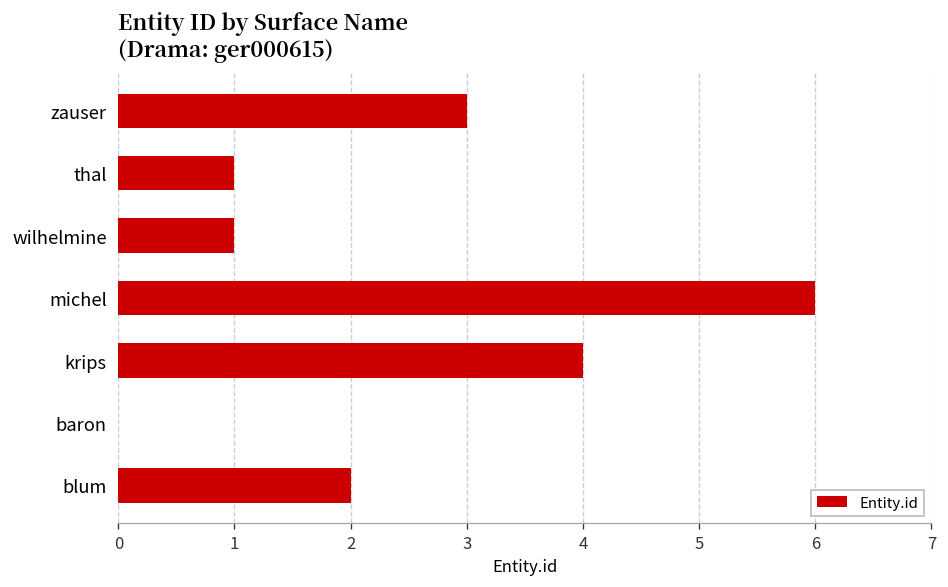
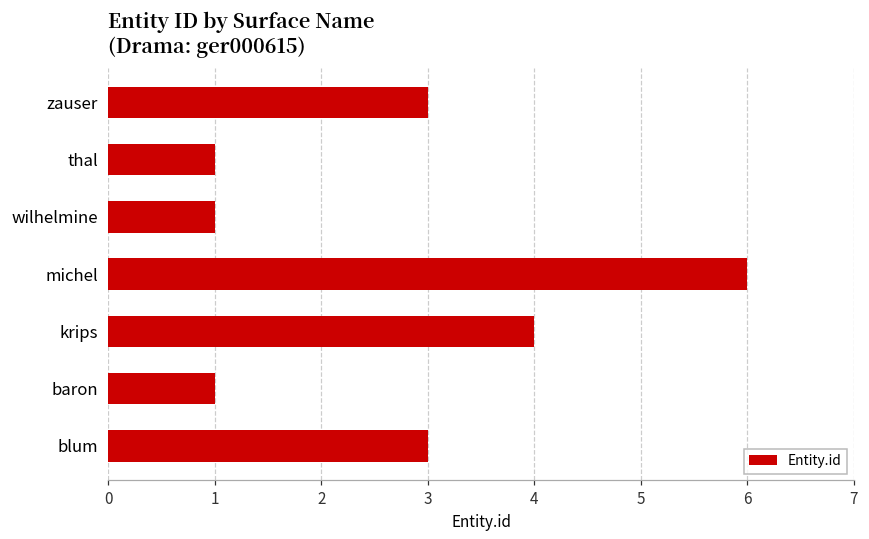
baron: 0 -> 1
blum: 2 -> 3
